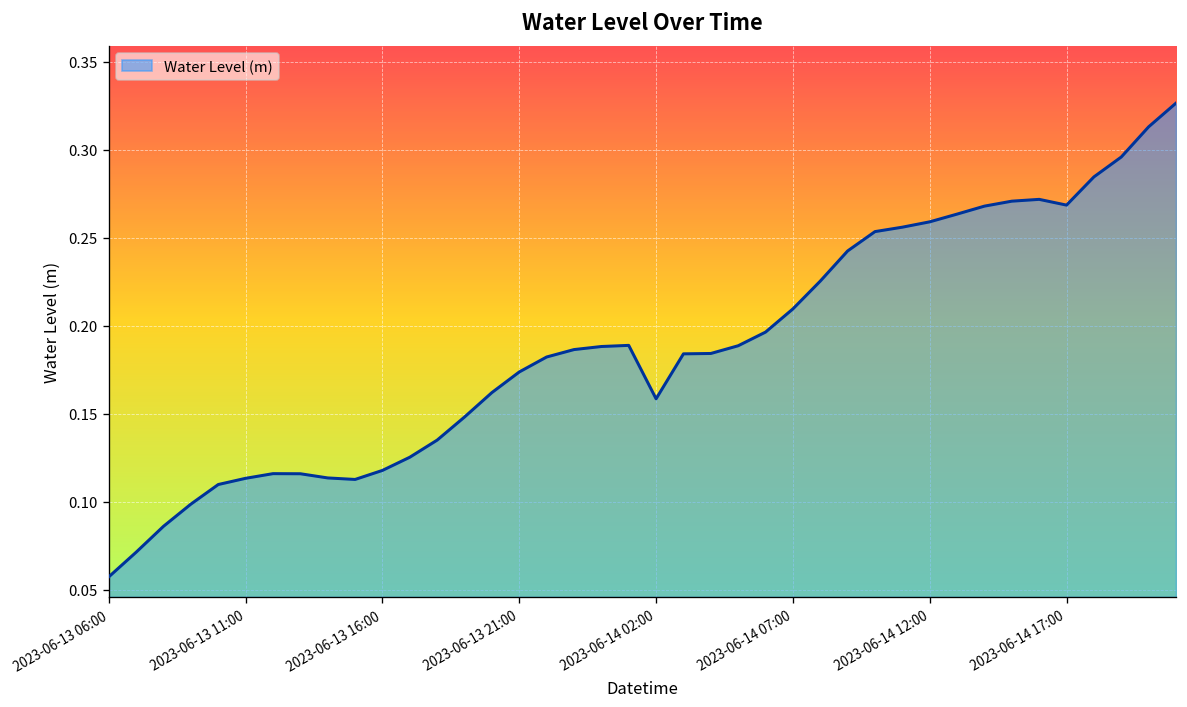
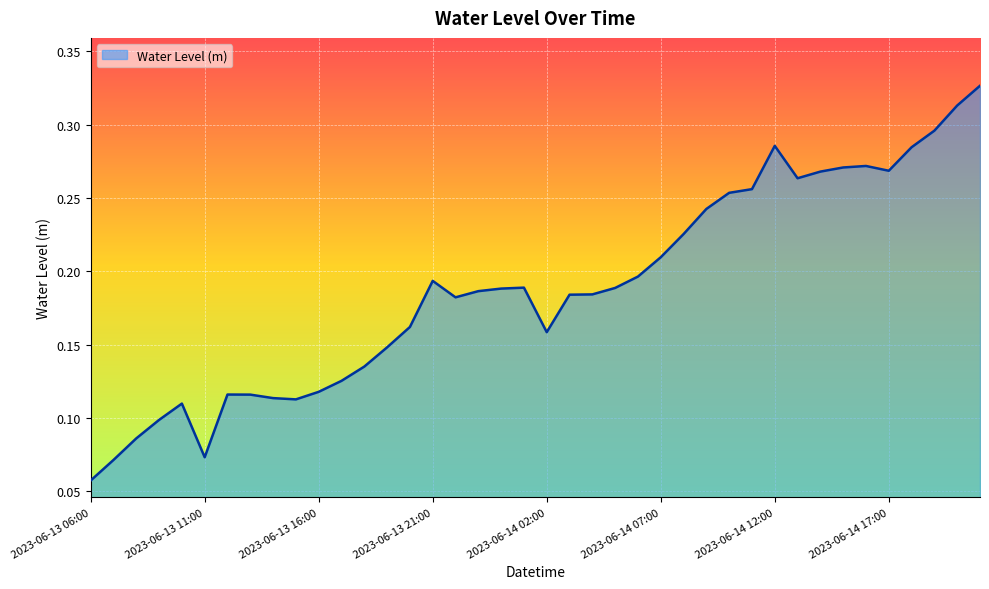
2023-06-13 11:00: 0.113 -> 0.073
2023-06-13 21:00: 0.174 -> 0.193
2023-06-14 12:00: 0.259 -> 0.285
